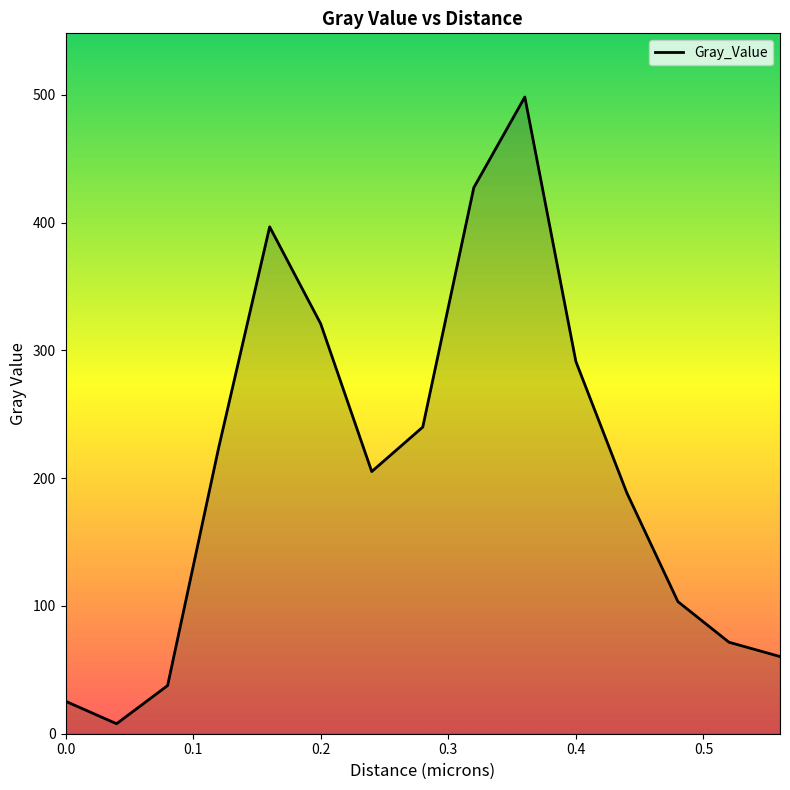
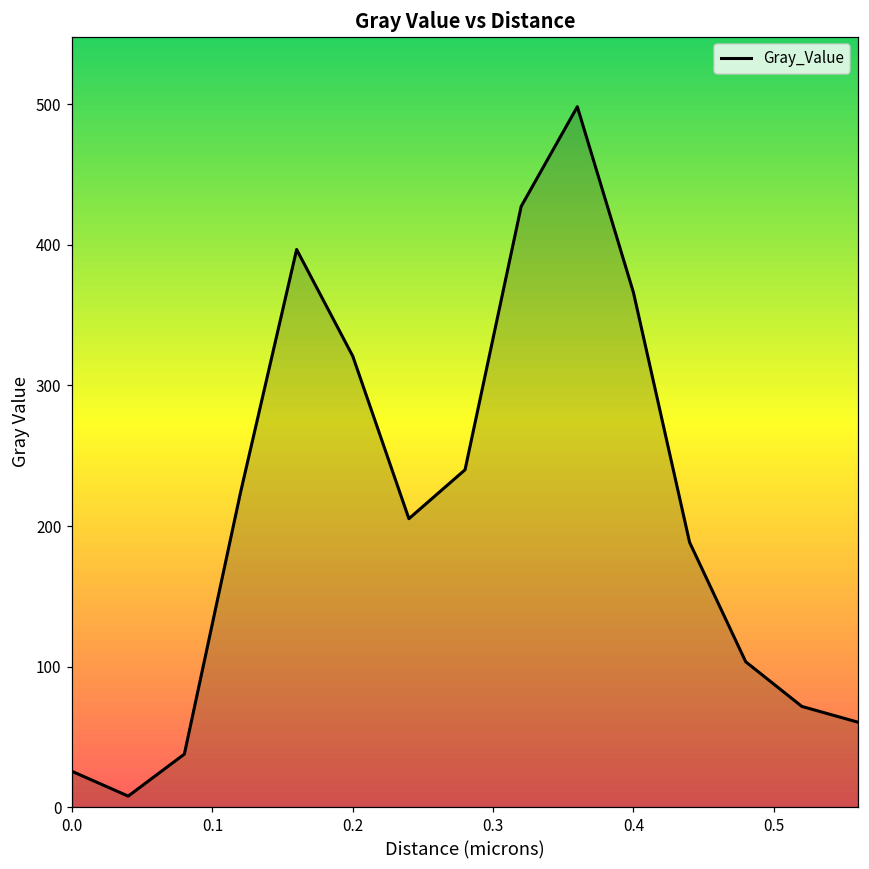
0.4: 291 -> 366
